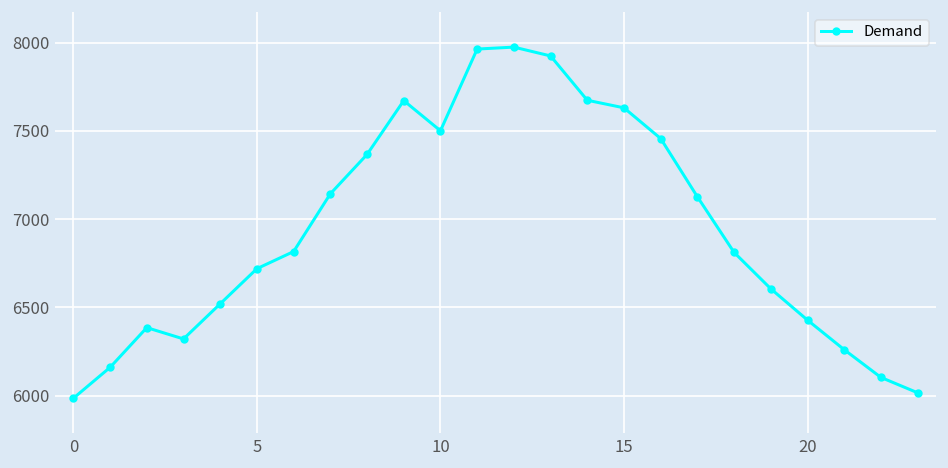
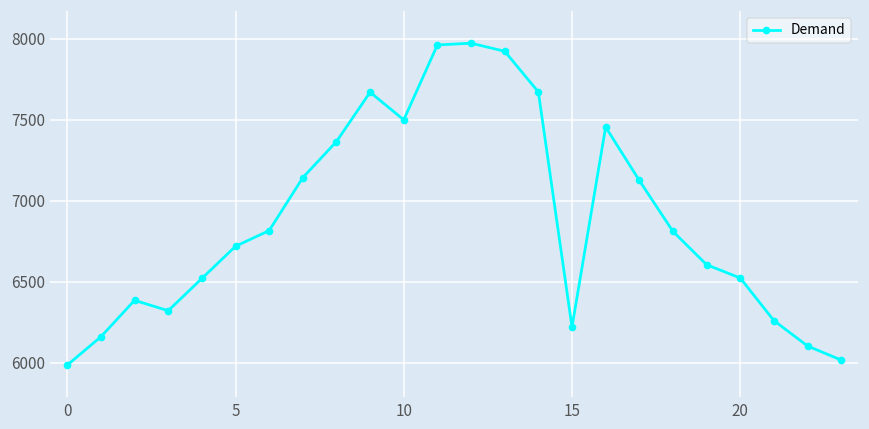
15: 7630 -> 6220
20: 6430 -> 6520
